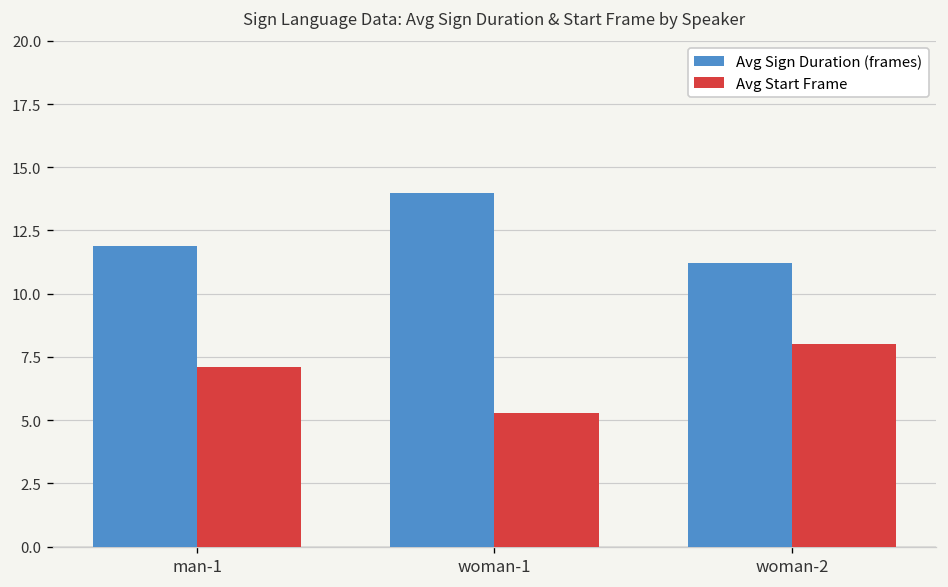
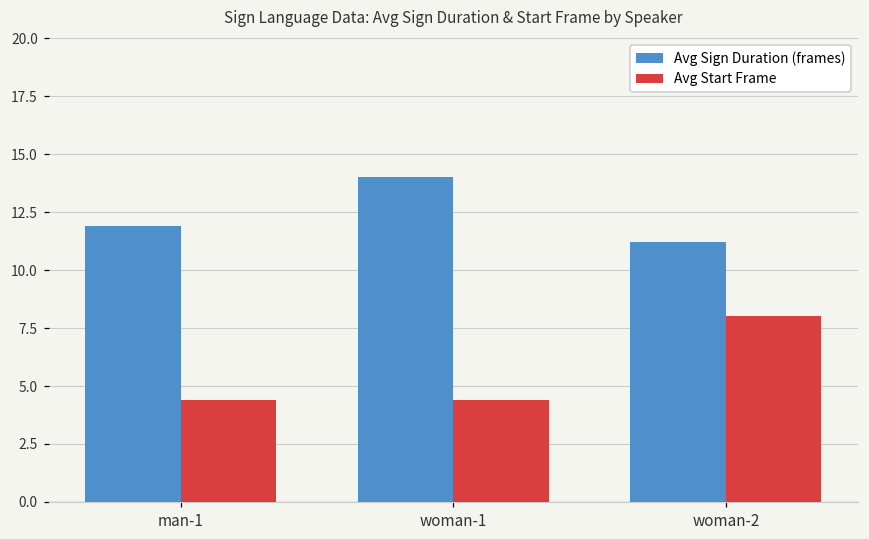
Avg Start Frame, man-1: 7.1 -> 4.4
Avg Start Frame, woman-1: 5.3 -> 4.4
